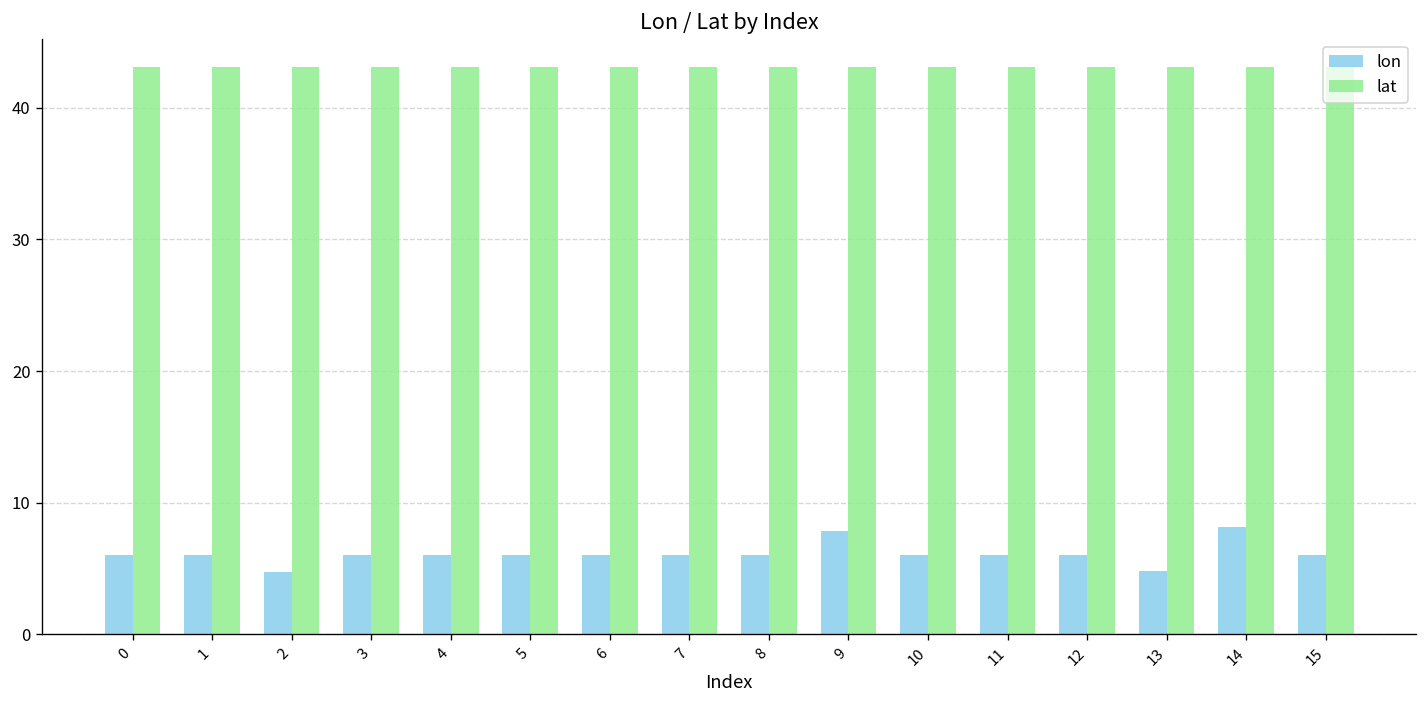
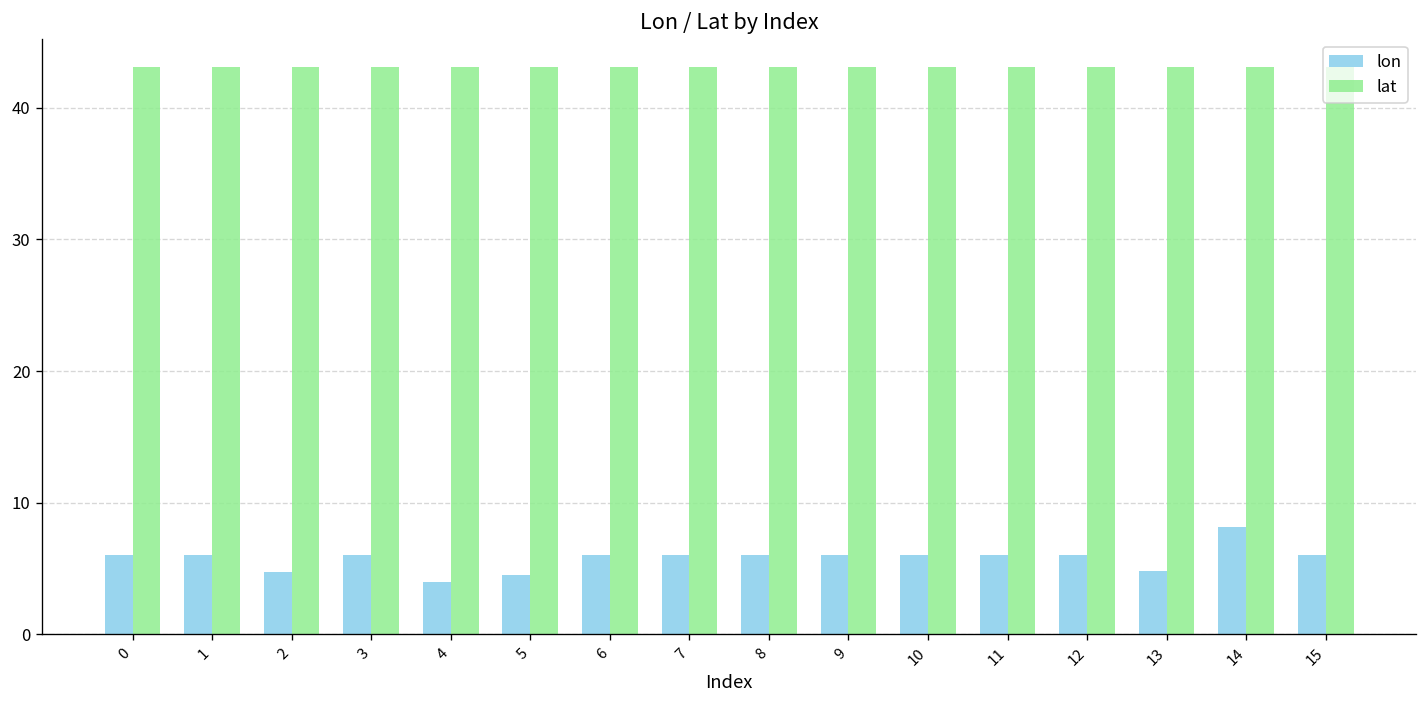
lon, 4: 6.0 -> 3.9
lon, 5: 6.0 -> 4.5
lon, 9: 7.9 -> 6.0
